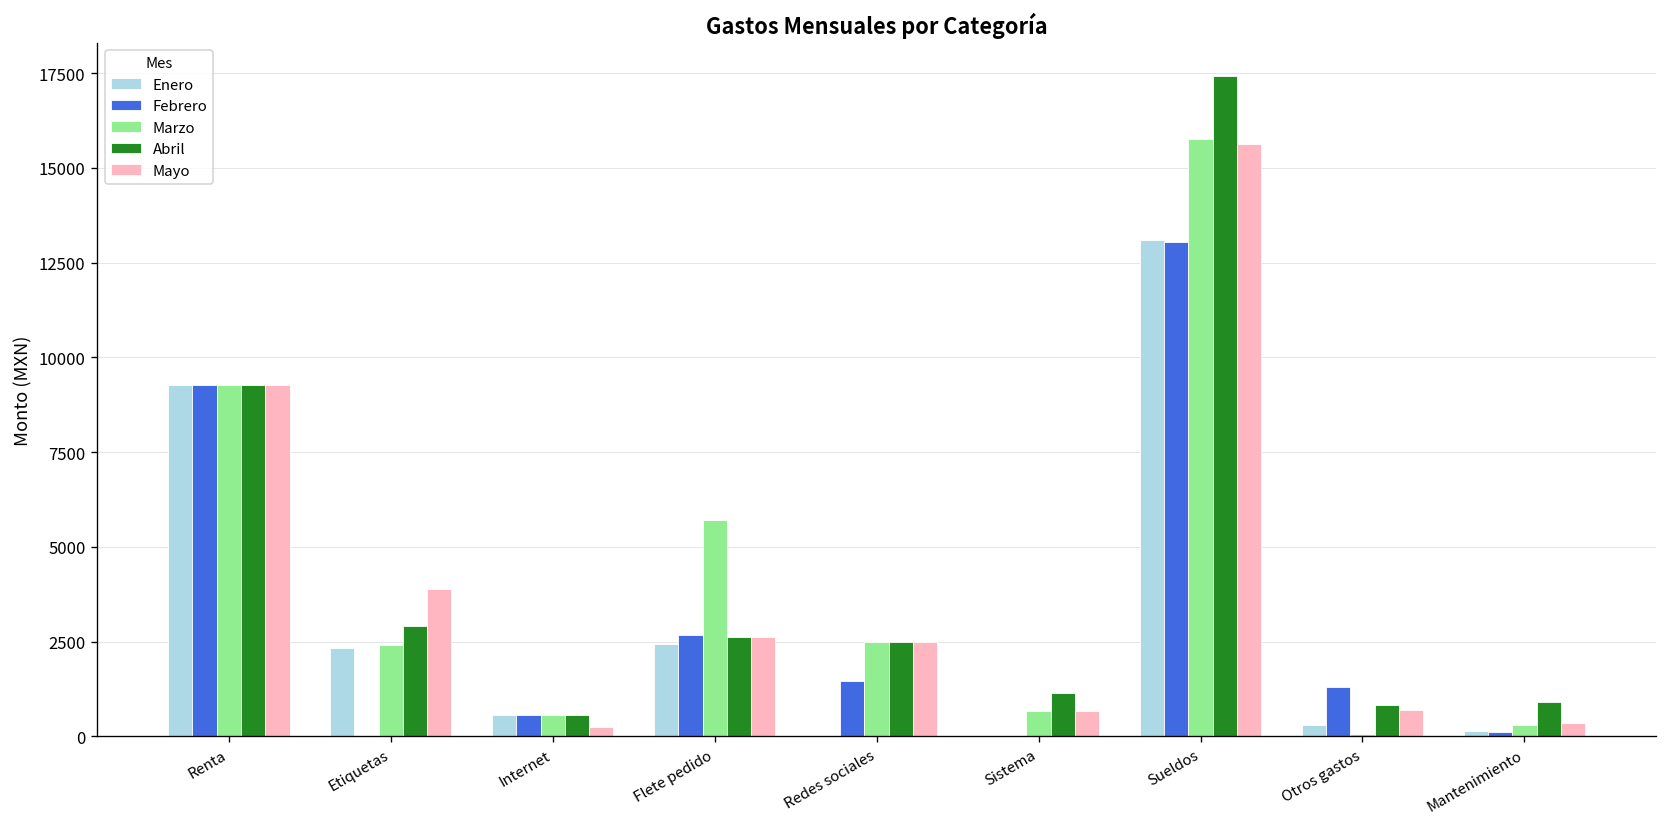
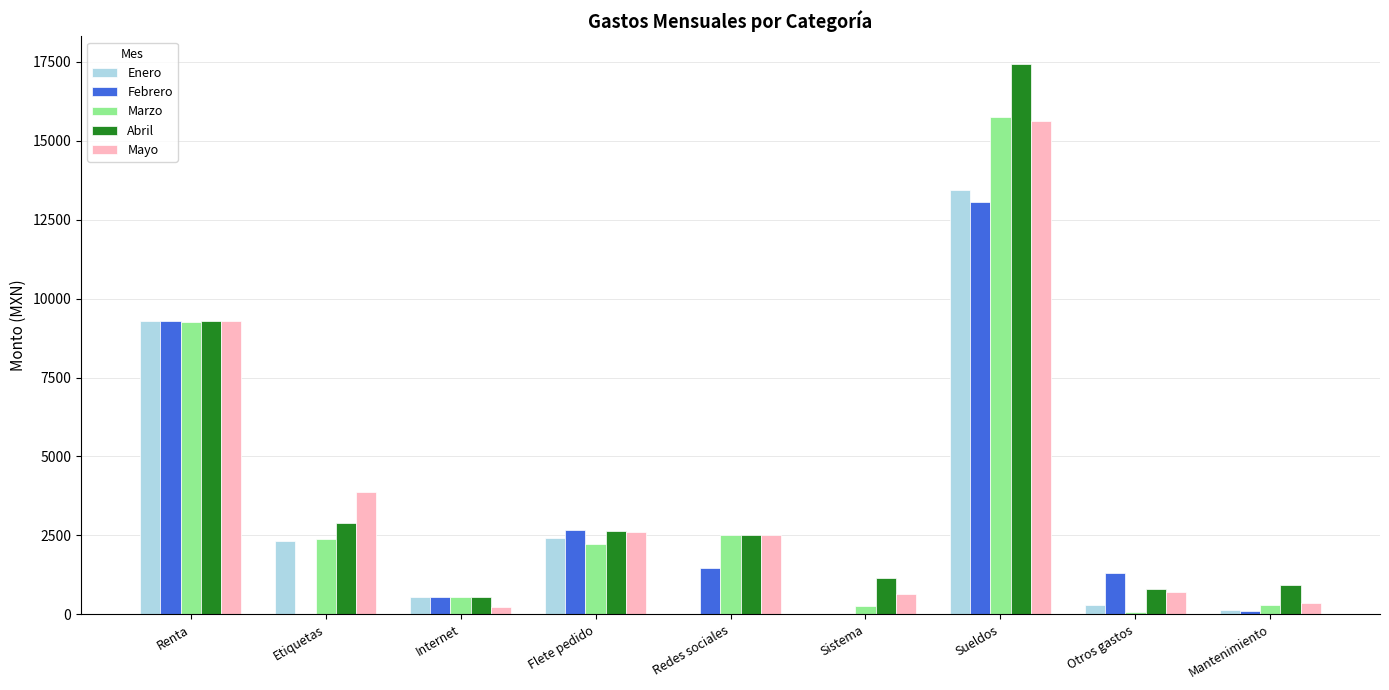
Marzo, Flete pedido: 5700 -> 2200
Marzo, Sistema: 700 -> 300
Enero, Sueldos: 13100 -> 13400
